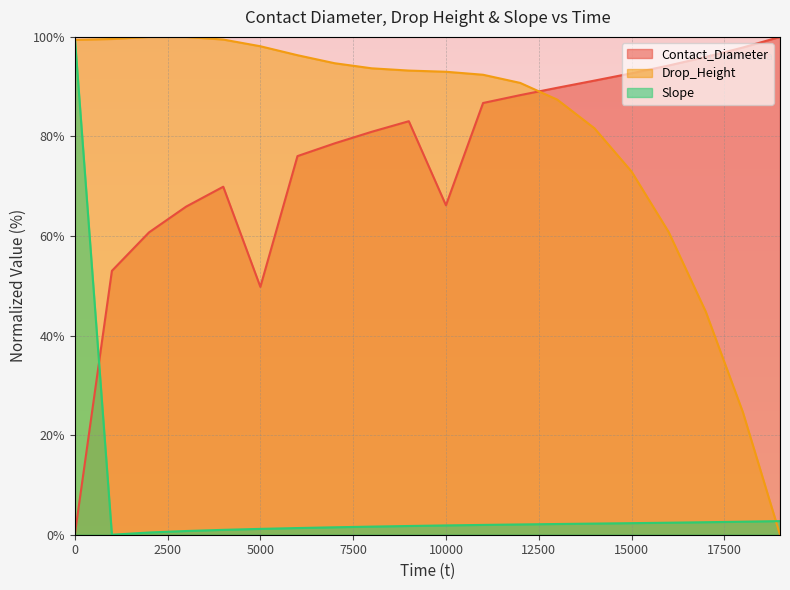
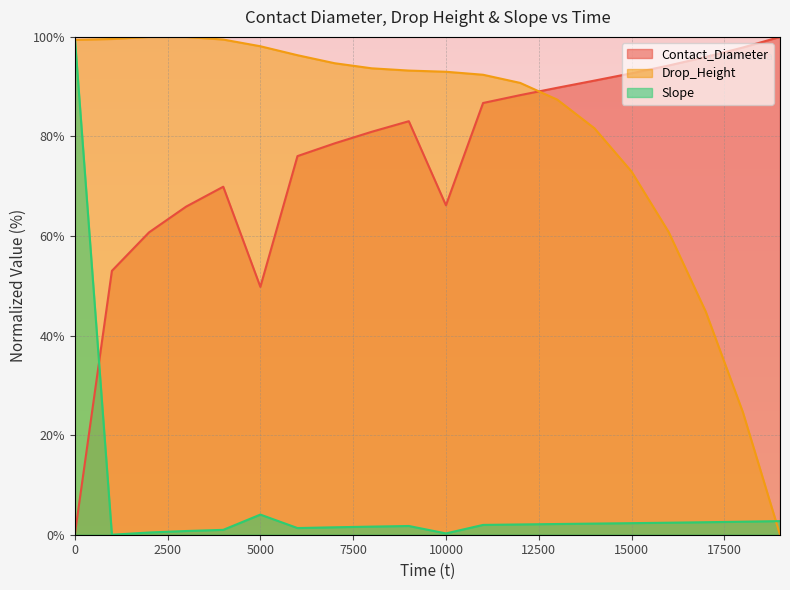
Slope, 5000: 1% -> 4%
Slope, 10000: 2% -> 0%
